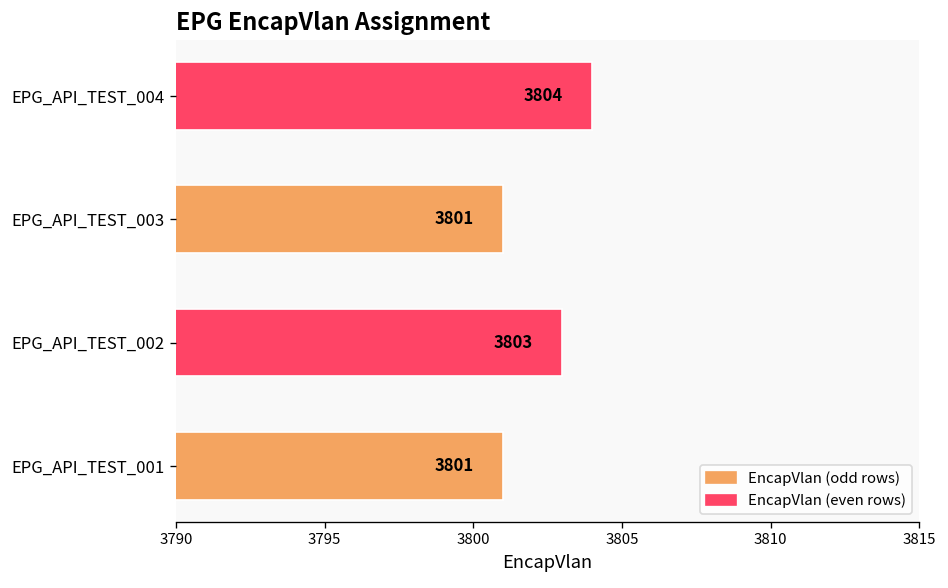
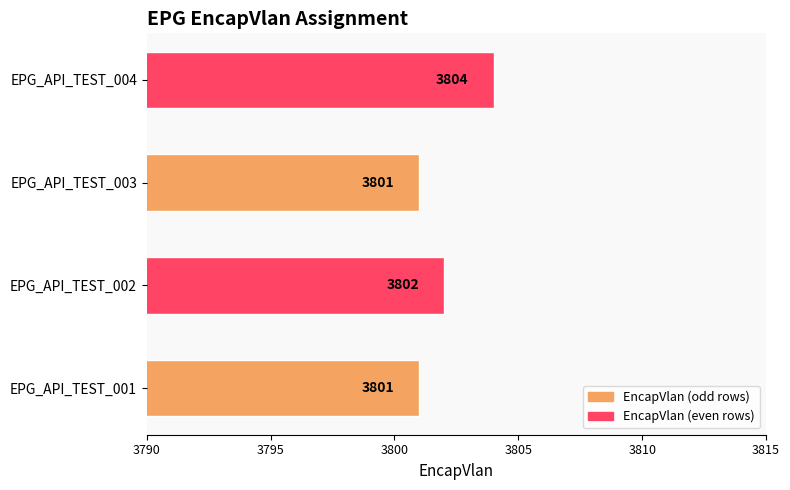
EPG_API_TEST_002: 3803 -> 3802
